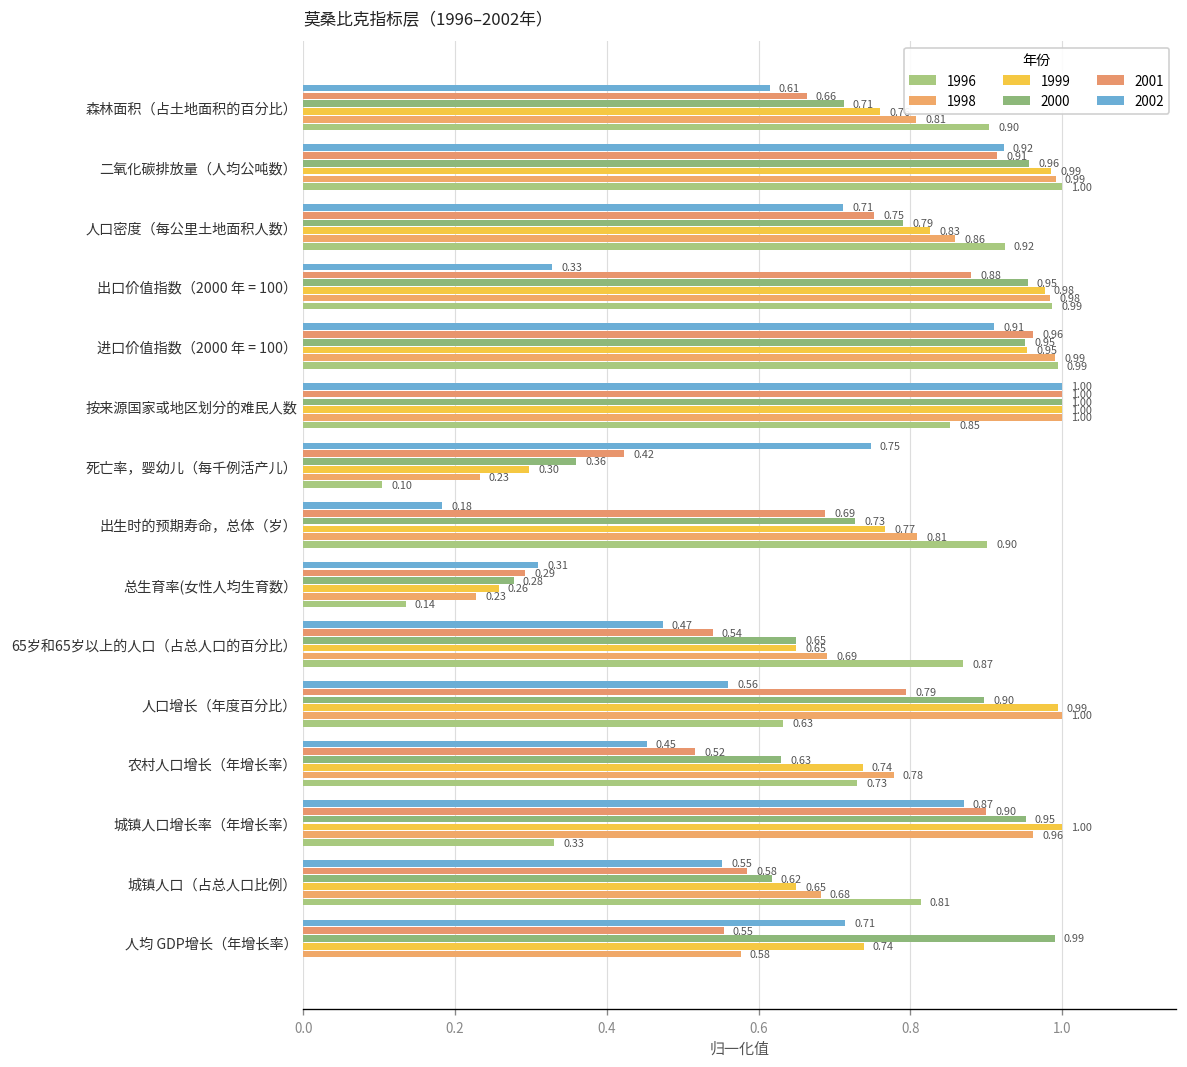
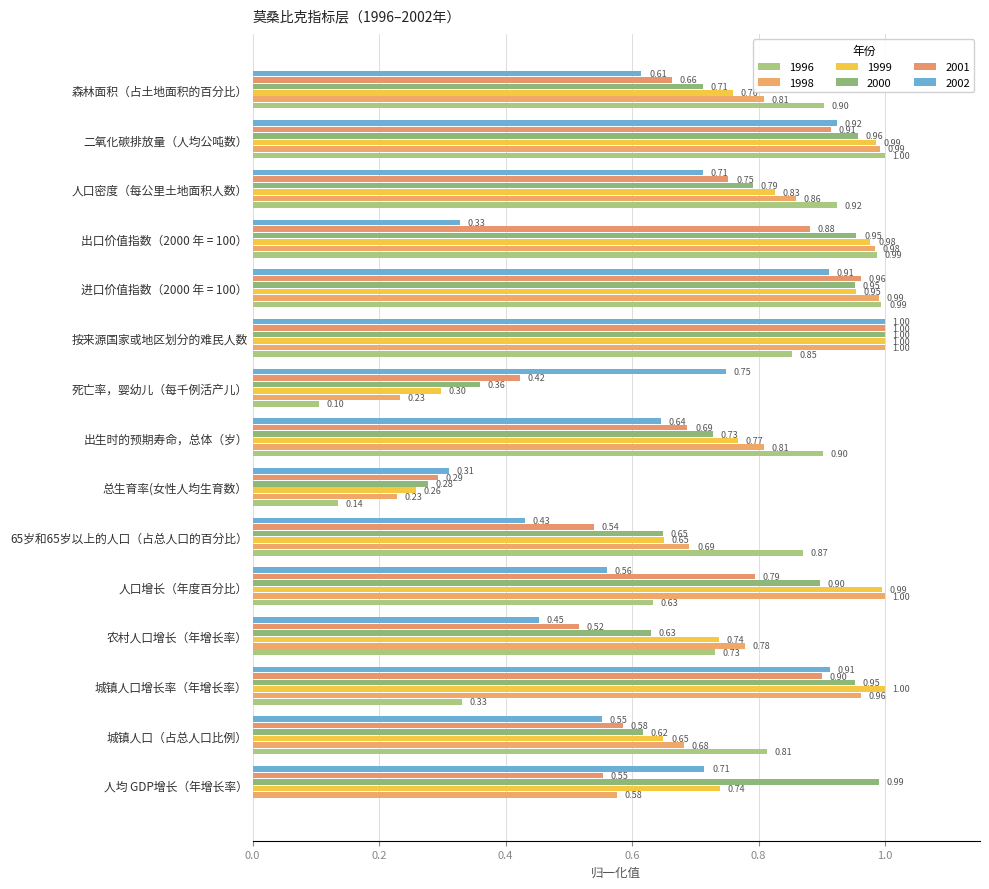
2002, 出生时的预期寿命，总体（岁）: 0.18 -> 0.64
2002, 65岁和65岁以上的人口（占总人口的百分比）: 0.47 -> 0.43
2002, 城镇人口增长率（年增长率）: 0.87 -> 0.91
